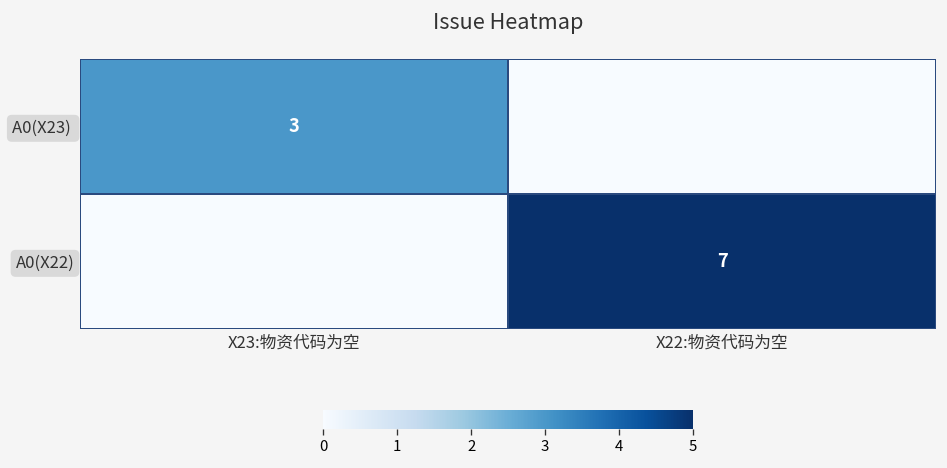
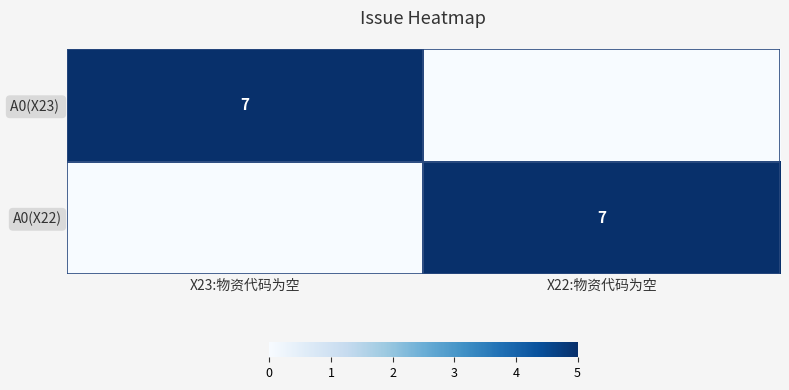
A0(X23), X23:物资代码为空: 3 -> 7
